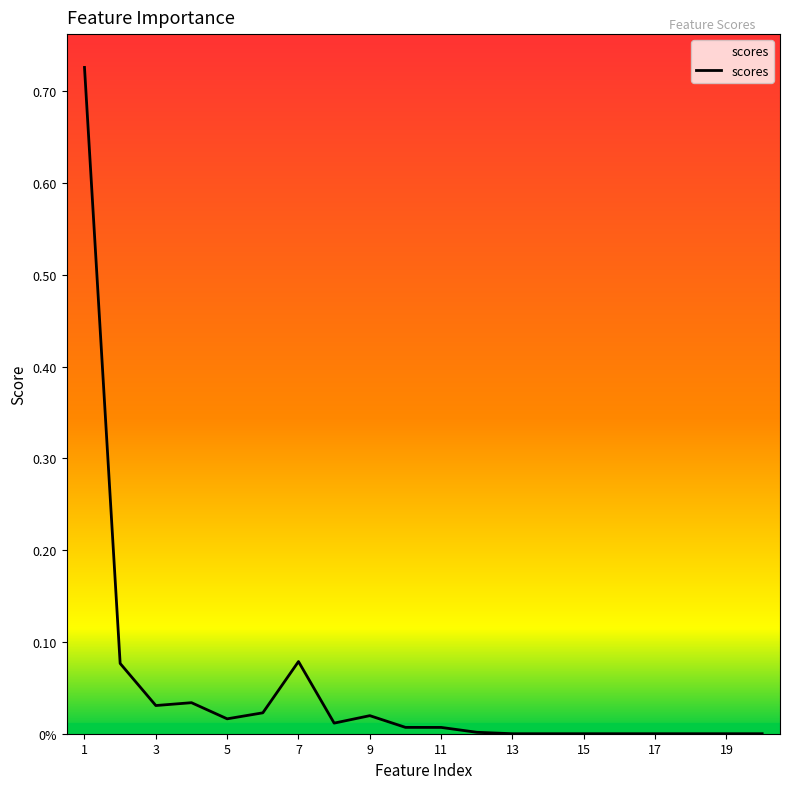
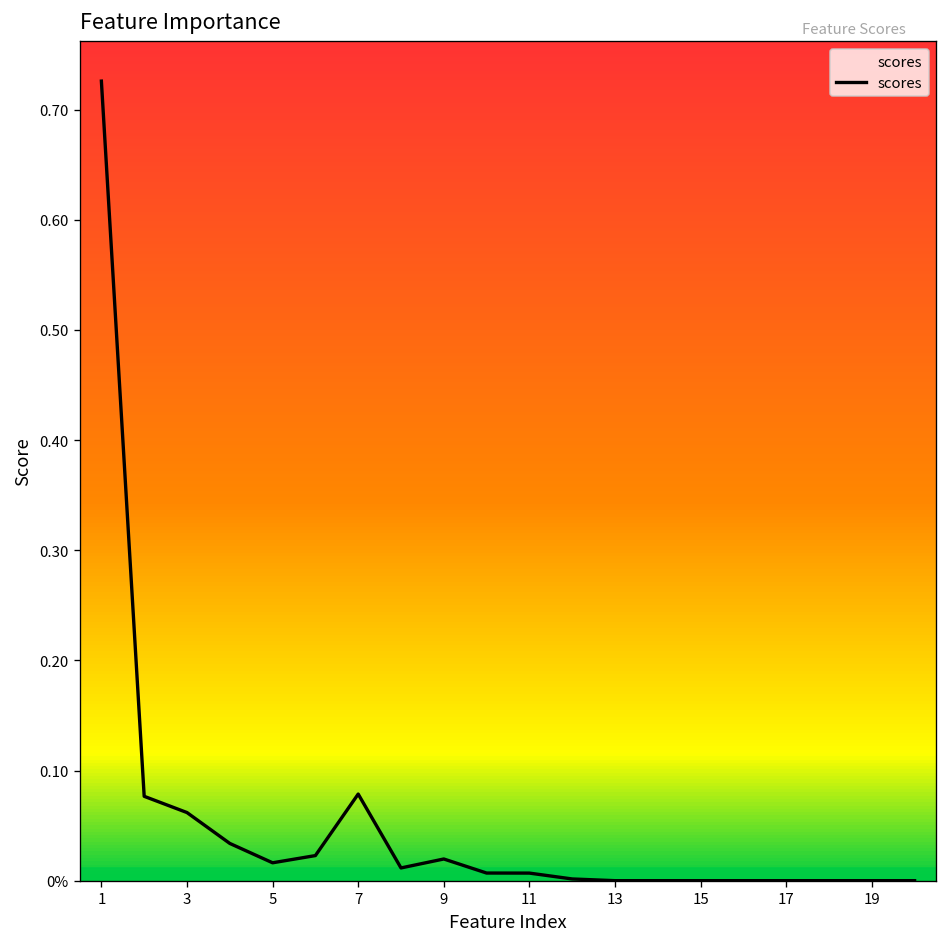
3: 0.03 -> 0.06
